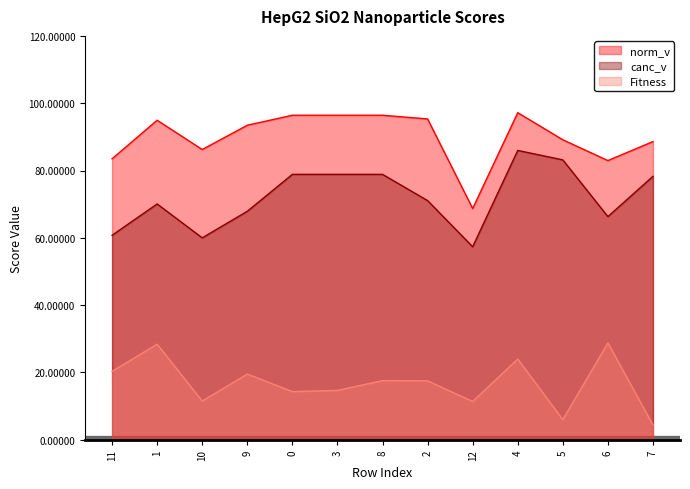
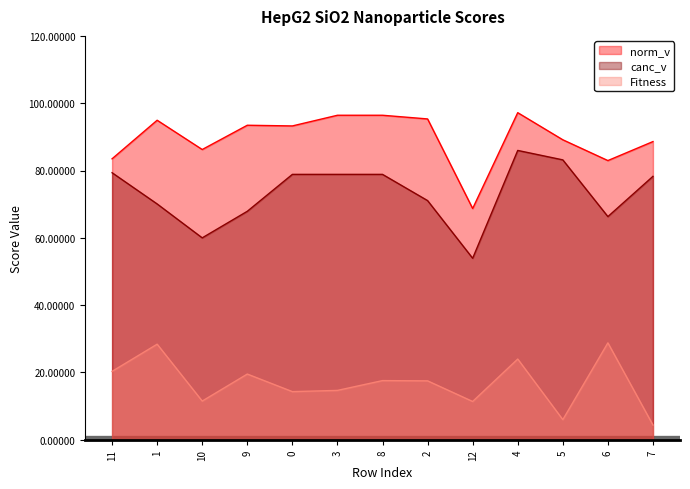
canc_v, 11: 61 -> 79
norm_v, 0: 96 -> 93
canc_v, 12: 57 -> 54
